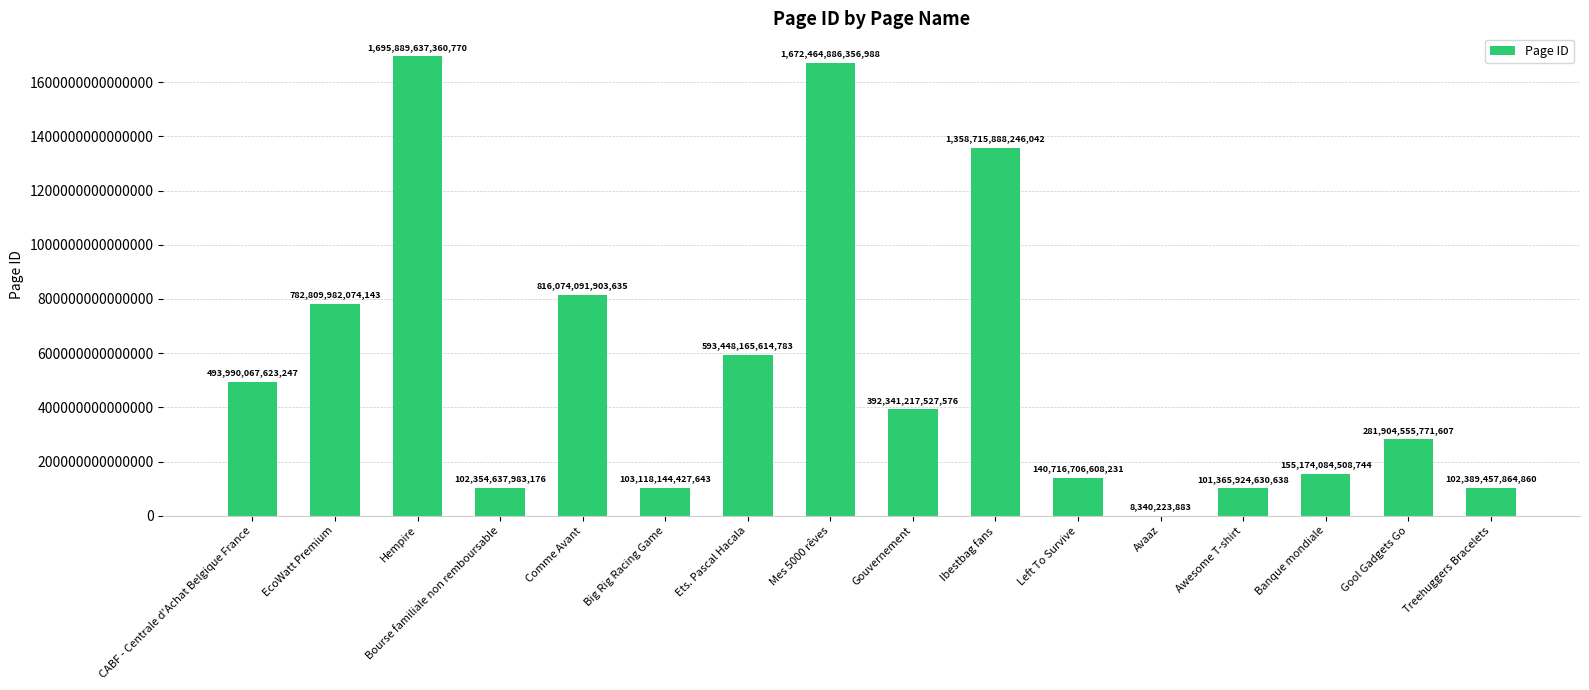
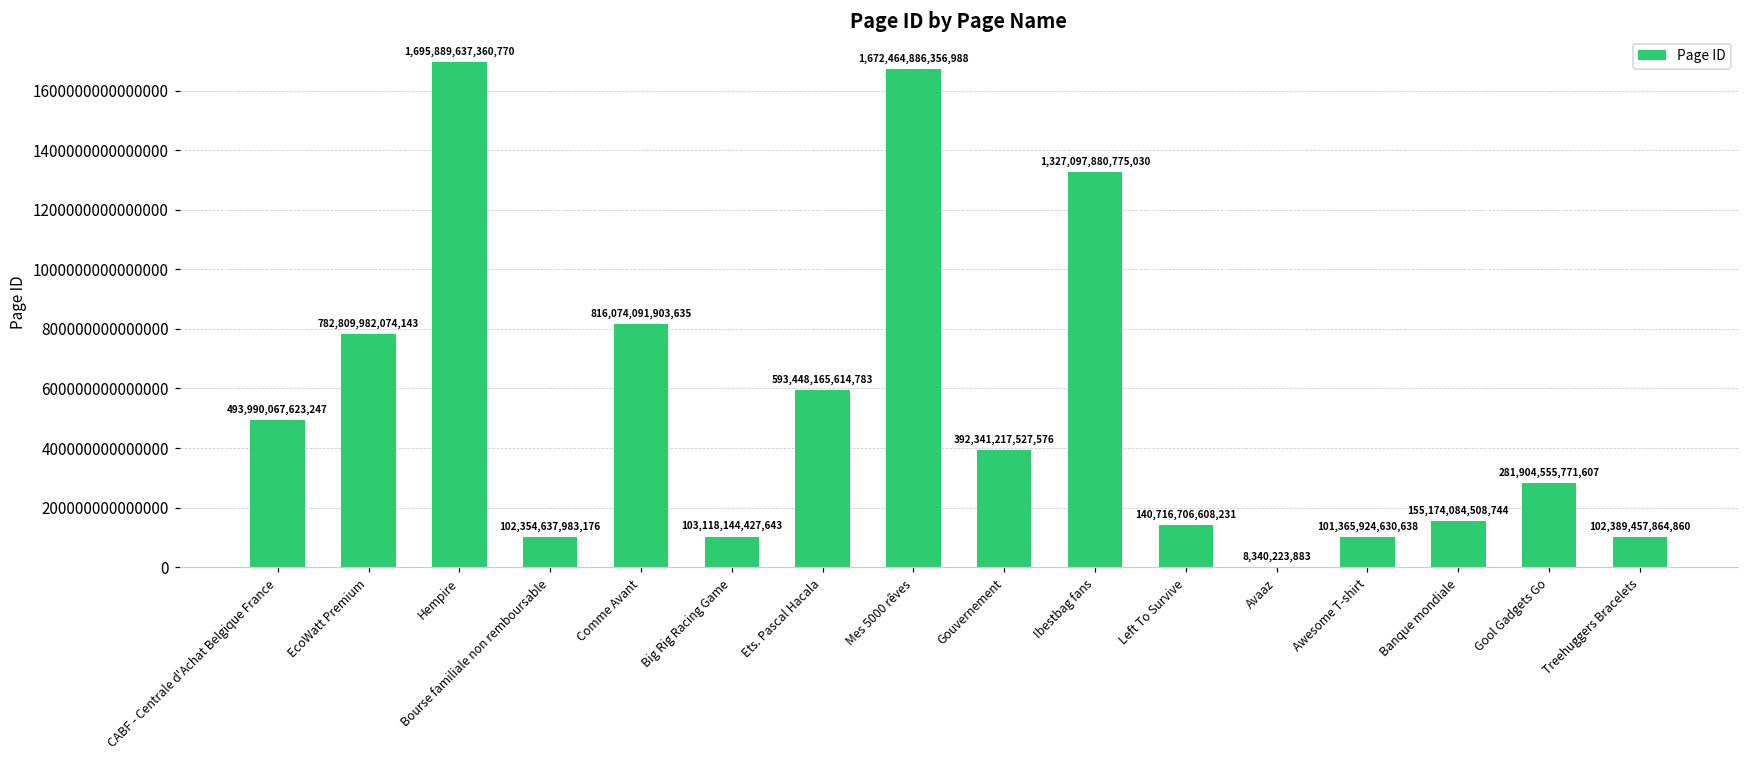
Ibestbag fans: 1,358,715,888,246,042 -> 1,327,097,880,775,030
